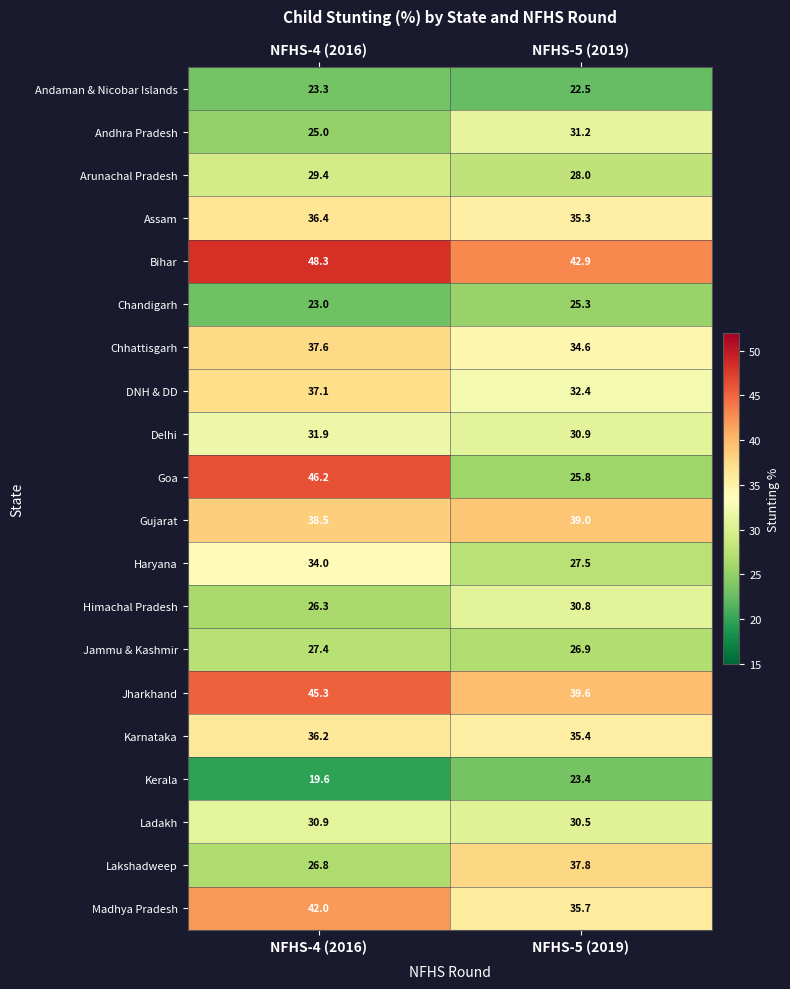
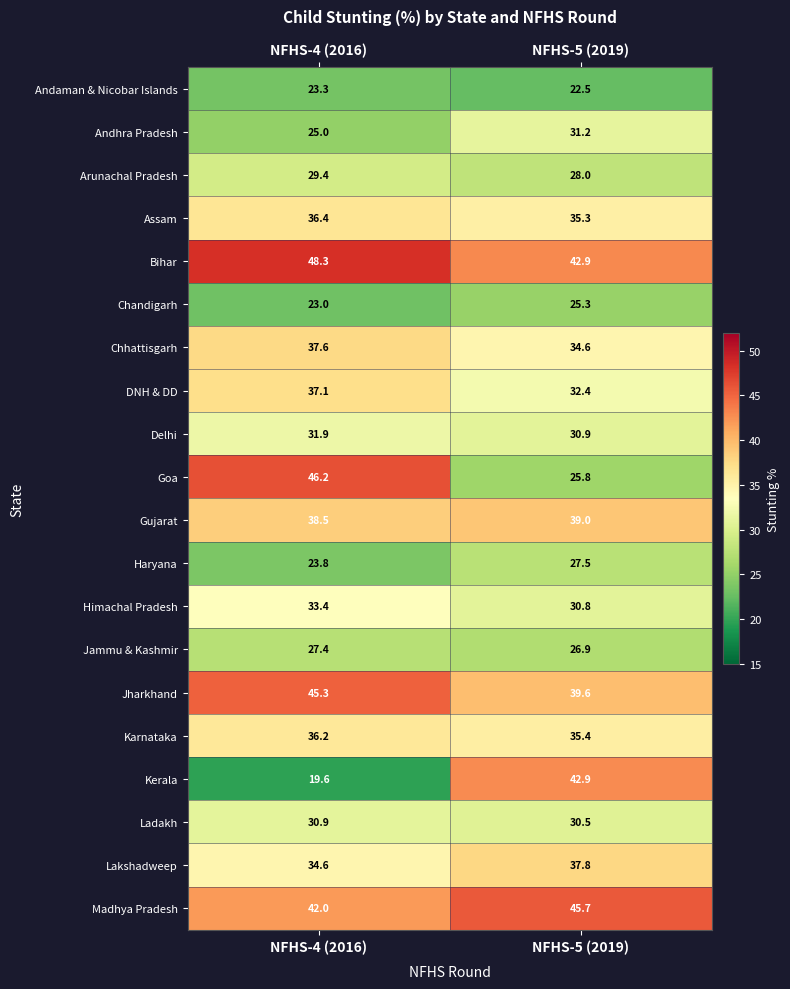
Haryana, NFHS-4 (2016): 34.0 -> 23.8
Himachal Pradesh, NFHS-4 (2016): 26.3 -> 33.4
Kerala, NFHS-5 (2019): 23.4 -> 42.9
Lakshadweep, NFHS-4 (2016): 26.8 -> 34.6
Madhya Pradesh, NFHS-5 (2019): 35.7 -> 45.7
